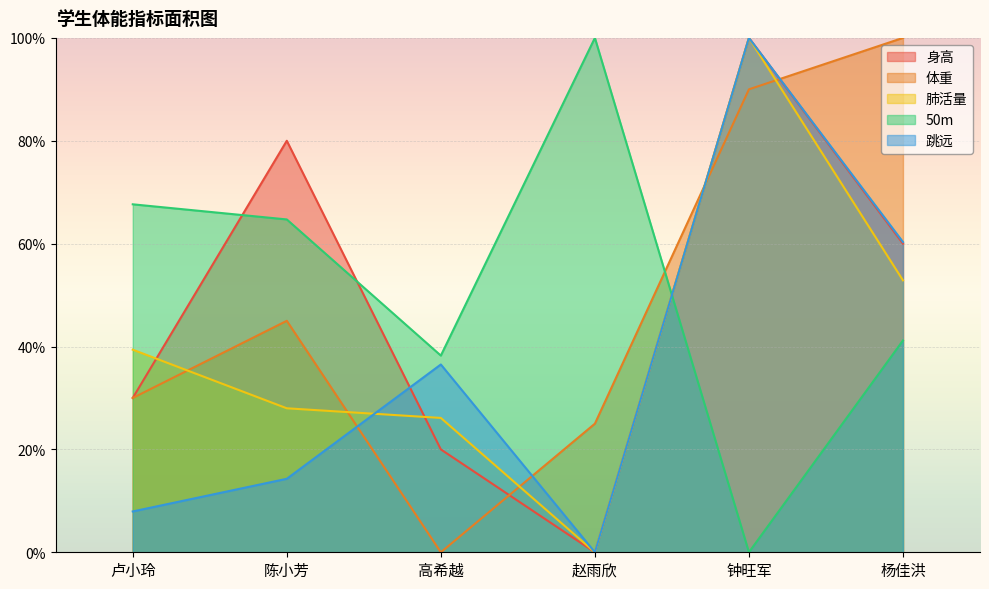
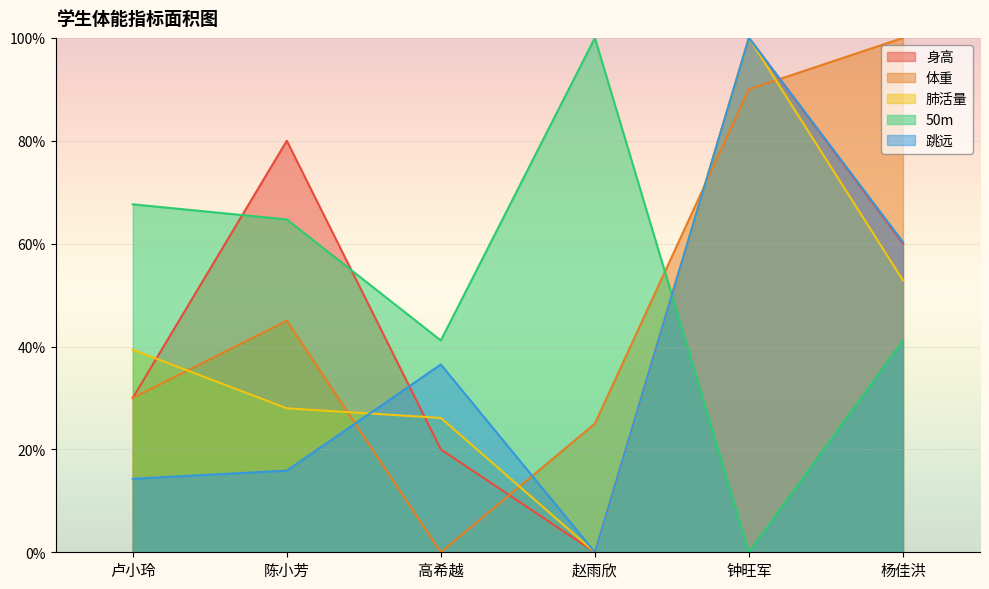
跳远, 卢小玲: 8% -> 14%
跳远, 陈小芳: 14% -> 16%
50m, 高希越: 38% -> 41%
